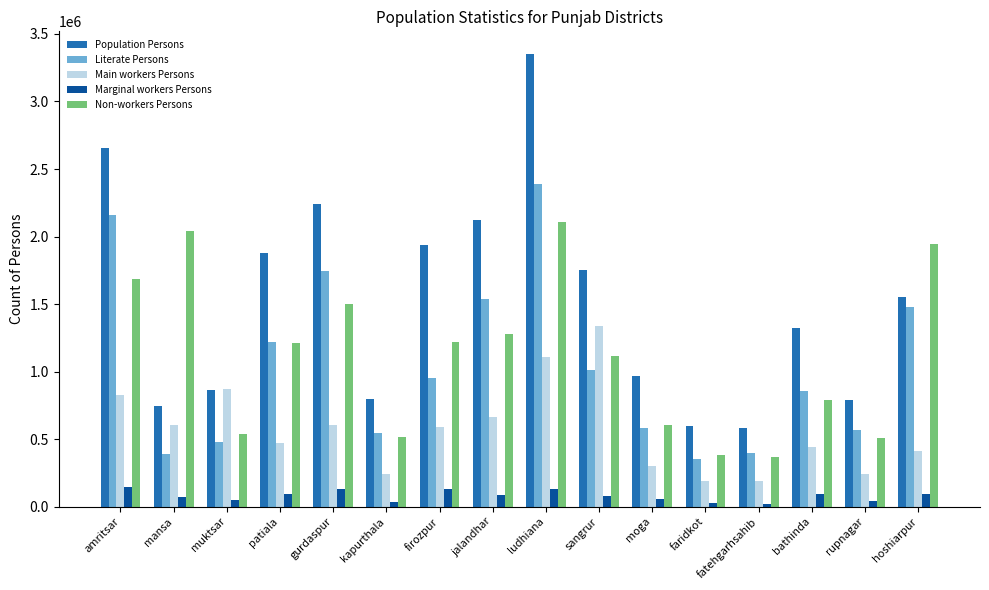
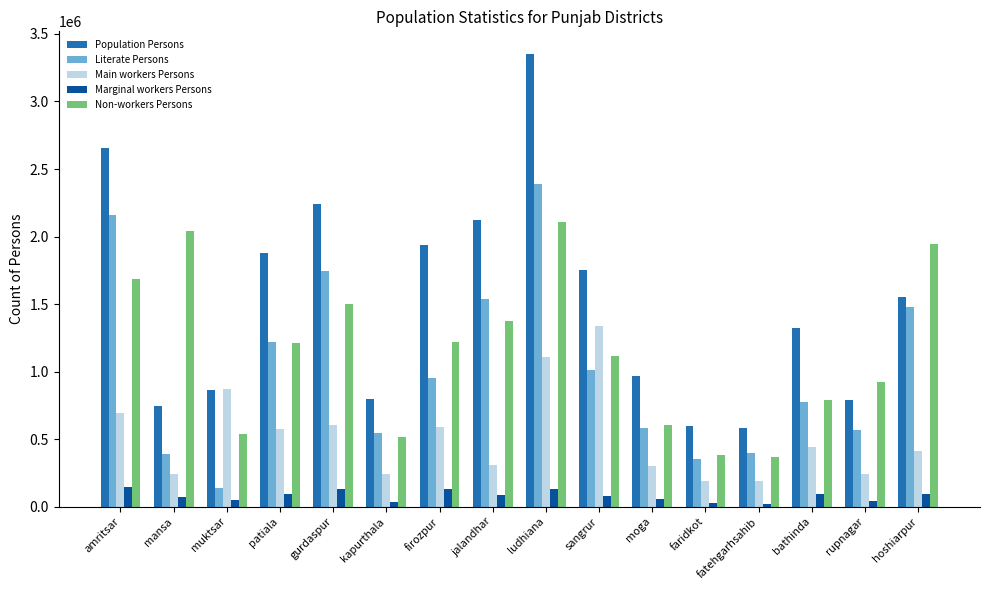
Main workers Persons, amritsar: 830000 -> 690000
Main workers Persons, mansa: 600000 -> 240000
Literate Persons, muktsar: 480000 -> 140000
Main workers Persons, patiala: 470000 -> 580000
Main workers Persons, jalandhar: 660000 -> 310000
Non-workers Persons, jalandhar: 1280000 -> 1380000
Literate Persons, bathinda: 860000 -> 770000
Non-workers Persons, rupnagar: 510000 -> 920000
